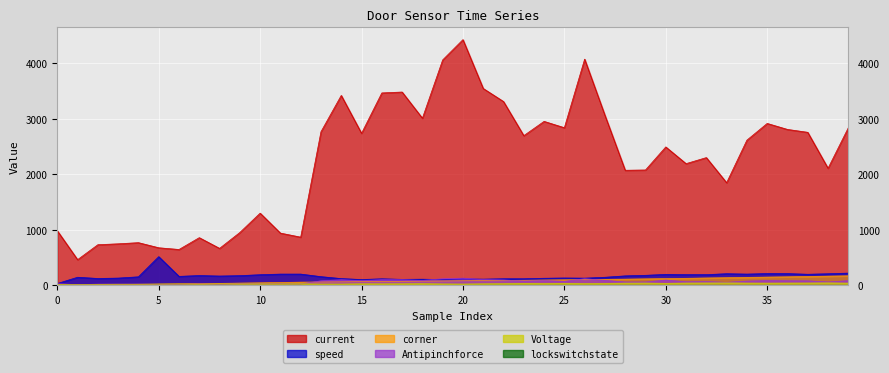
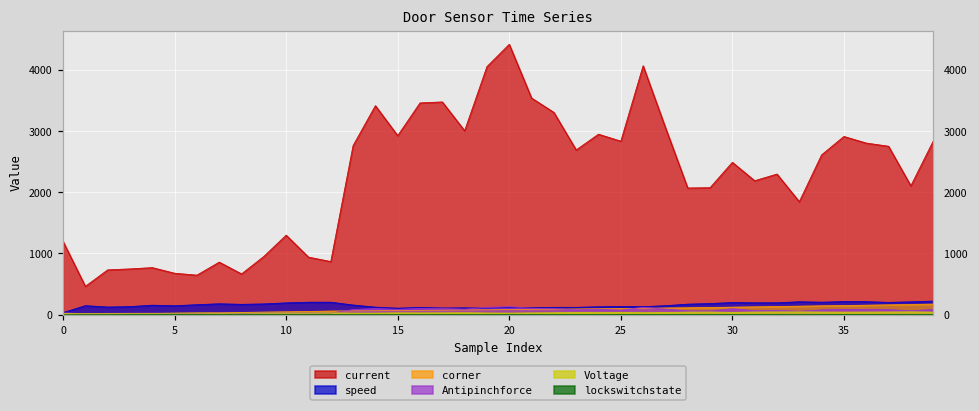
current, 0: 1000 -> 1200
speed, 5: 500 -> 100
current, 15: 2700 -> 2900
